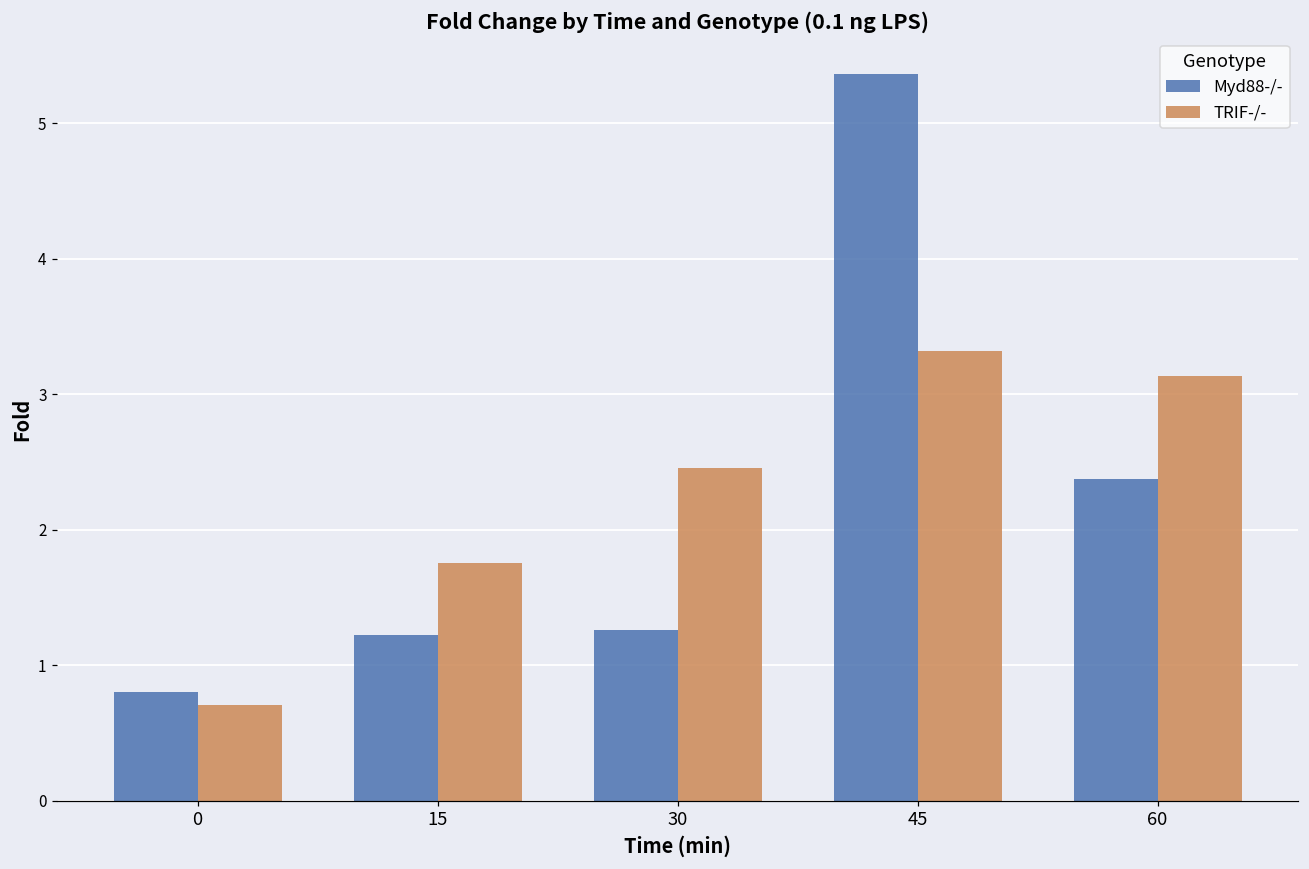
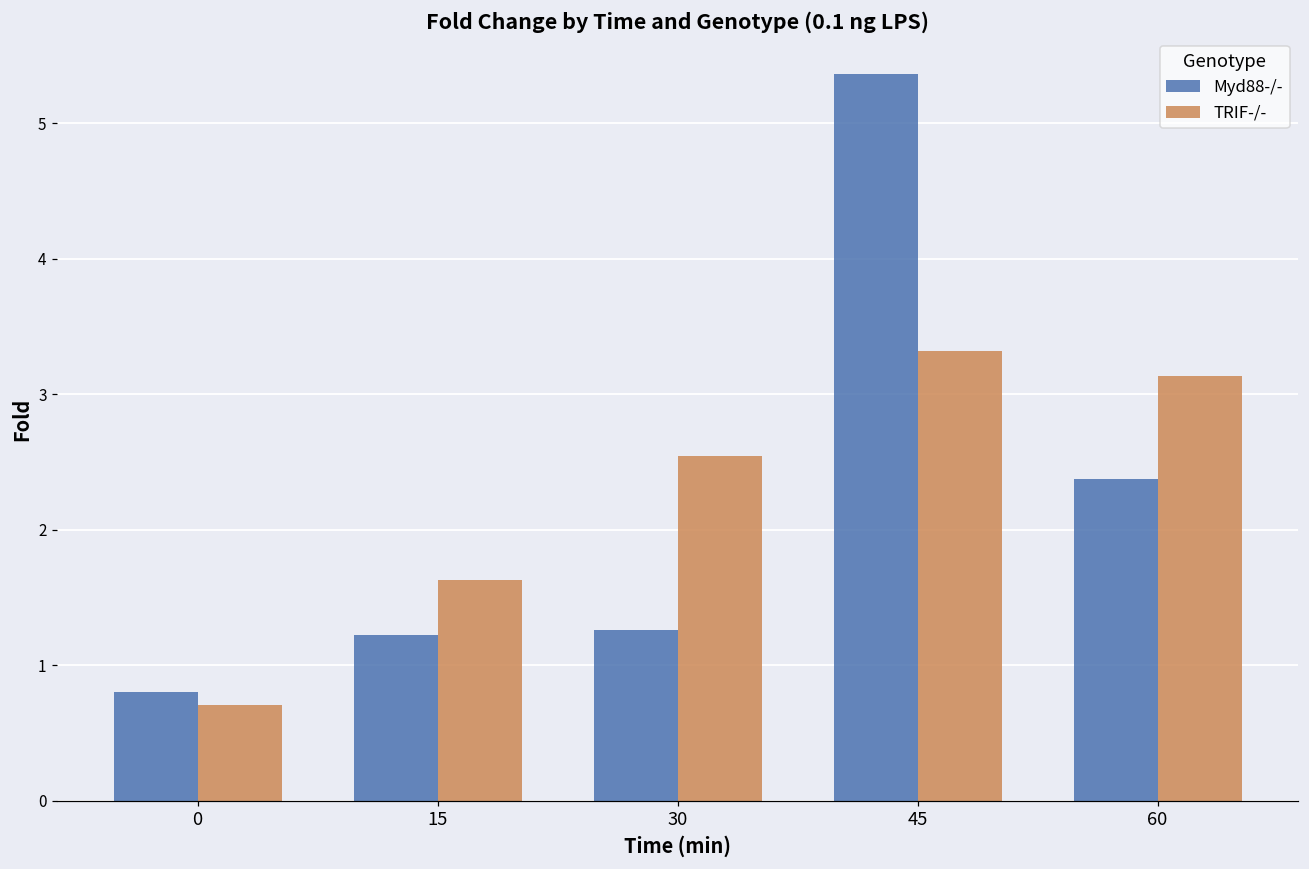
TRIF-/-, 15: 1.76 -> 1.63
TRIF-/-, 30: 2.46 -> 2.55
